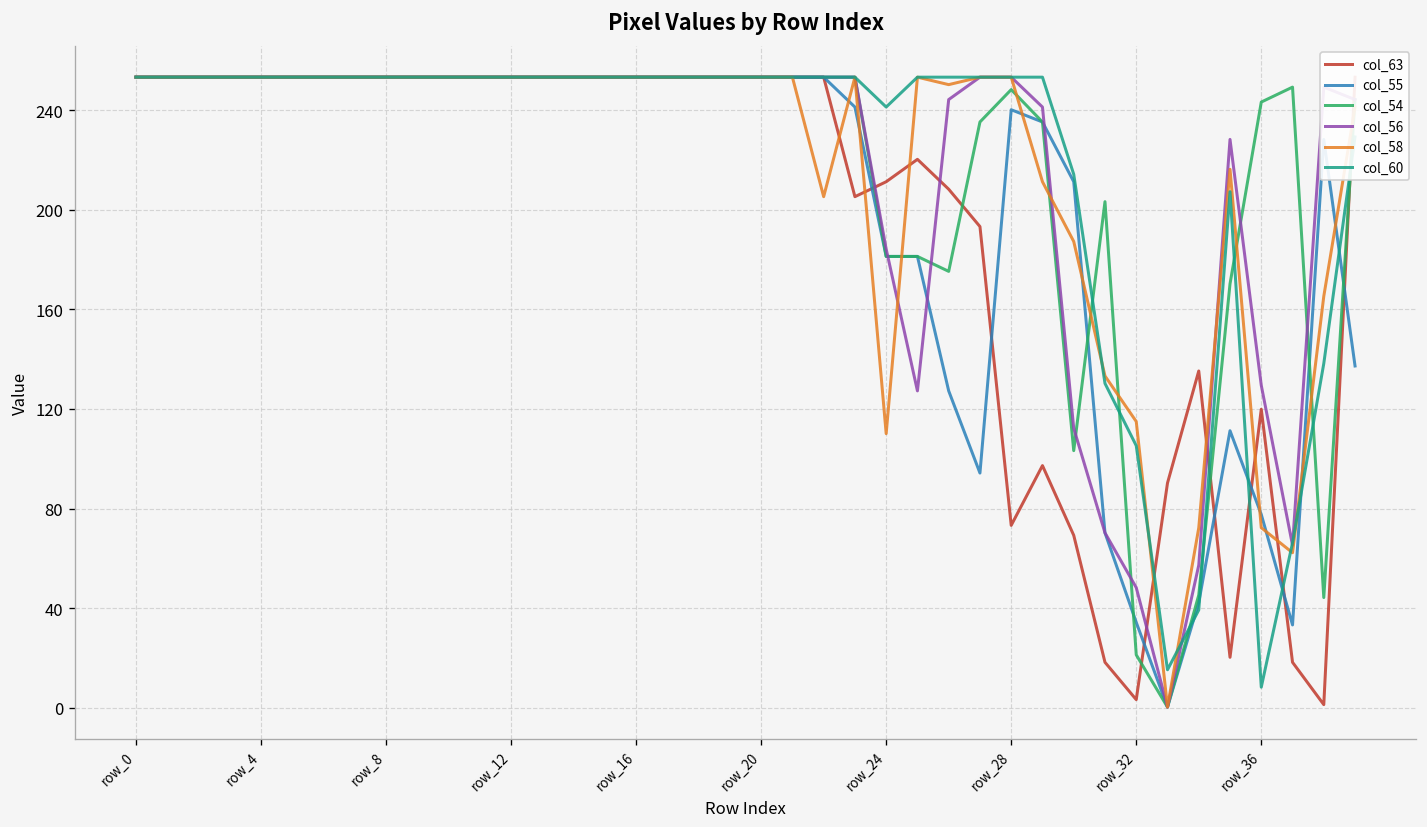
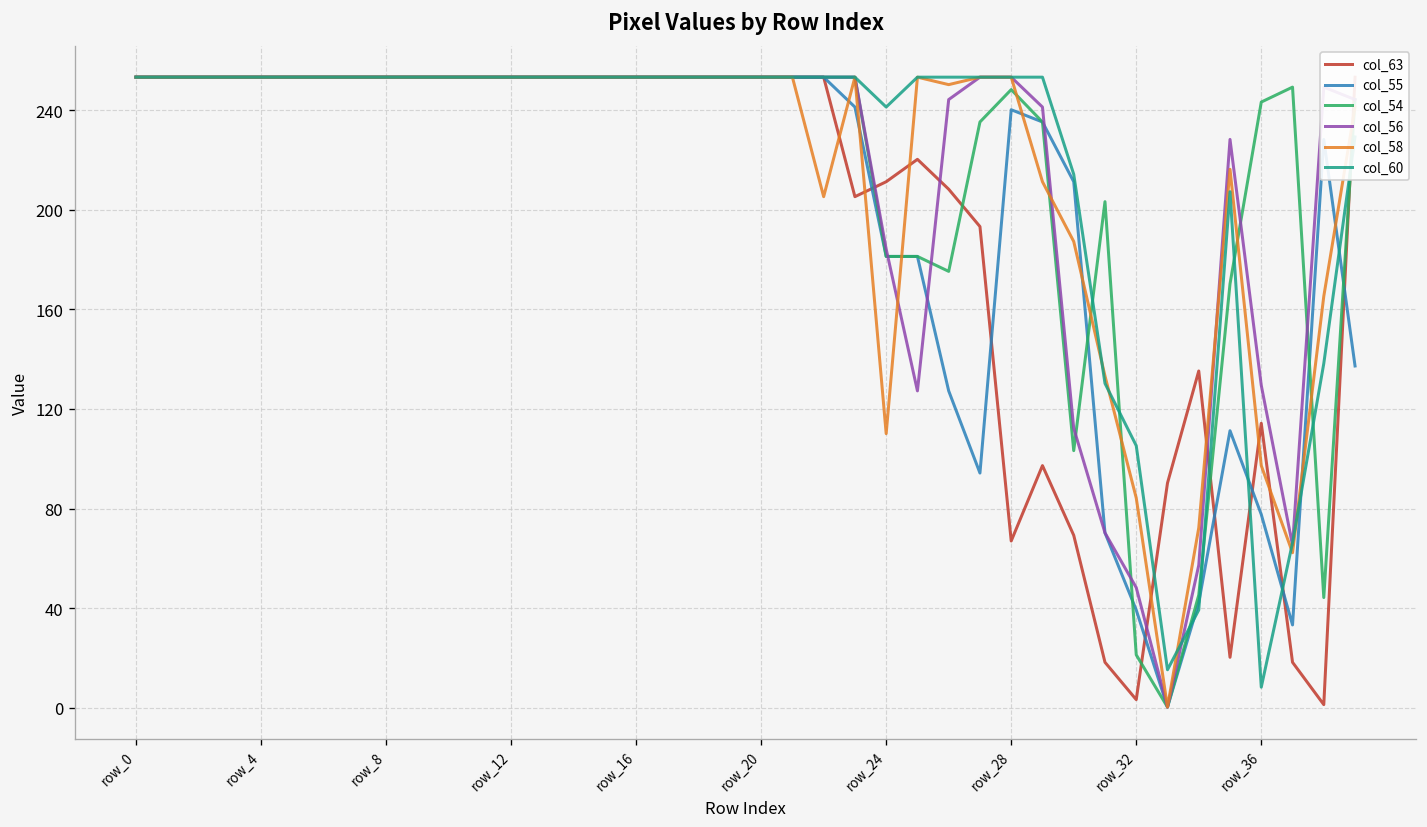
col_63, row_28: 73 -> 67
col_55, row_32: 34 -> 39
col_58, row_32: 115 -> 84
col_63, row_36: 120 -> 114
col_58, row_36: 72 -> 97
